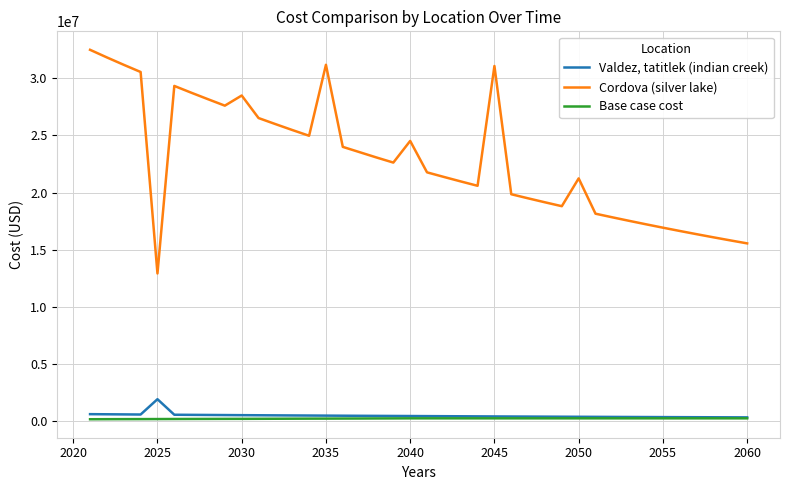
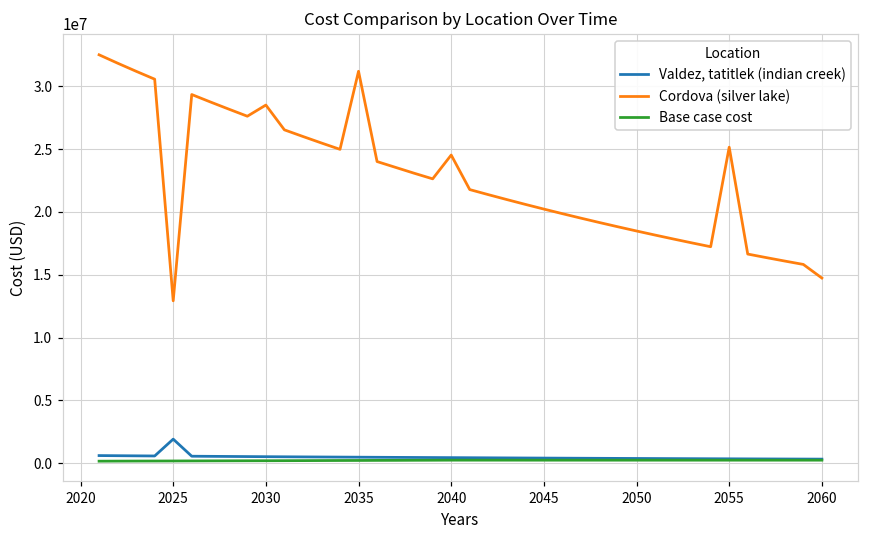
Cordova (silver lake), 2045: 31100000 -> 20200000
Cordova (silver lake), 2050: 21200000 -> 18500000
Cordova (silver lake), 2055: 16900000 -> 25100000
Cordova (silver lake), 2060: 15600000 -> 14700000
